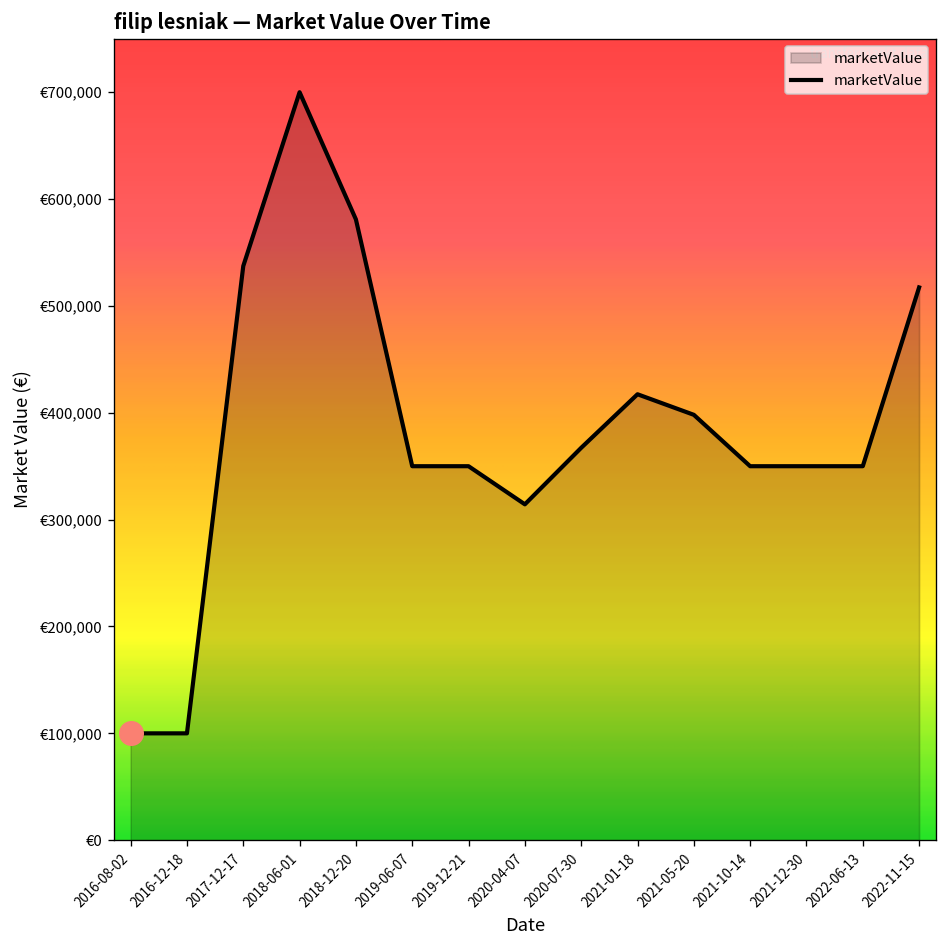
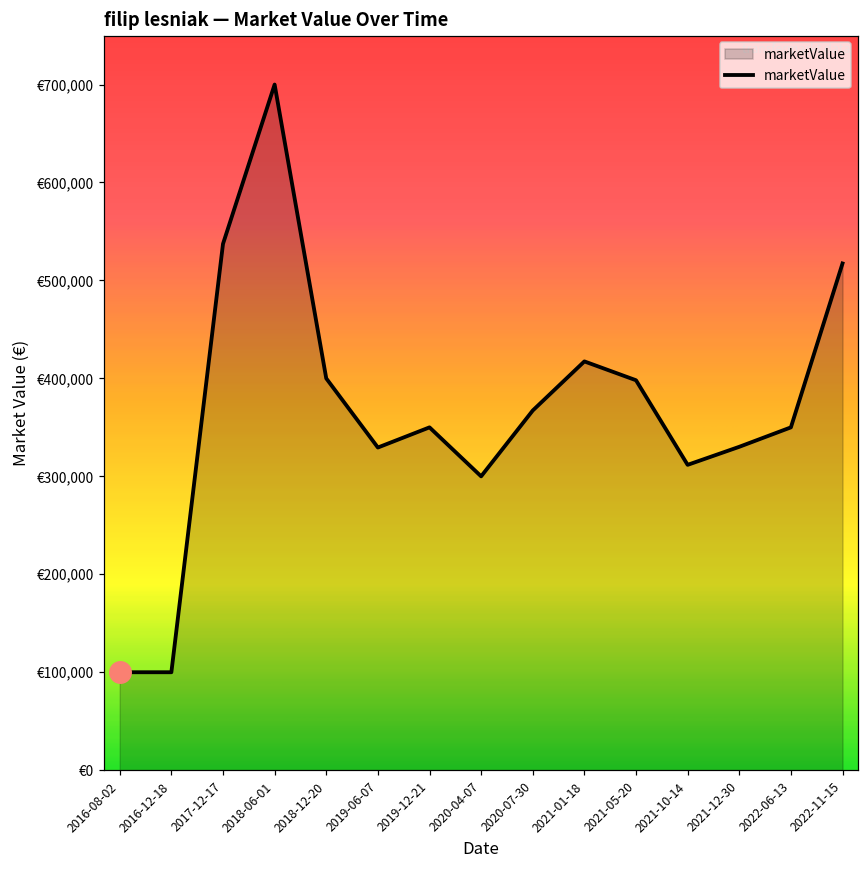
marketValue, 2018-12-20: €580,000 -> €400,000
marketValue, 2019-06-07: €350,000 -> €330,000
marketValue, 2020-04-07: €310,000 -> €300,000
marketValue, 2021-10-14: €350,000 -> €310,000
marketValue, 2021-12-30: €350,000 -> €330,000
